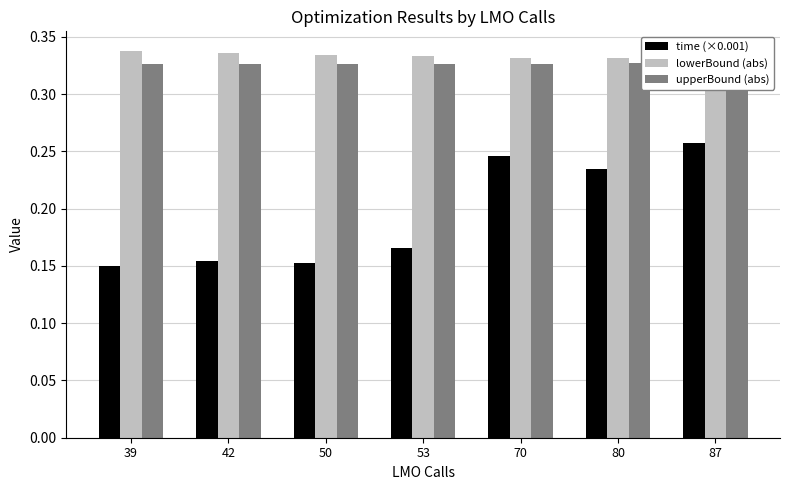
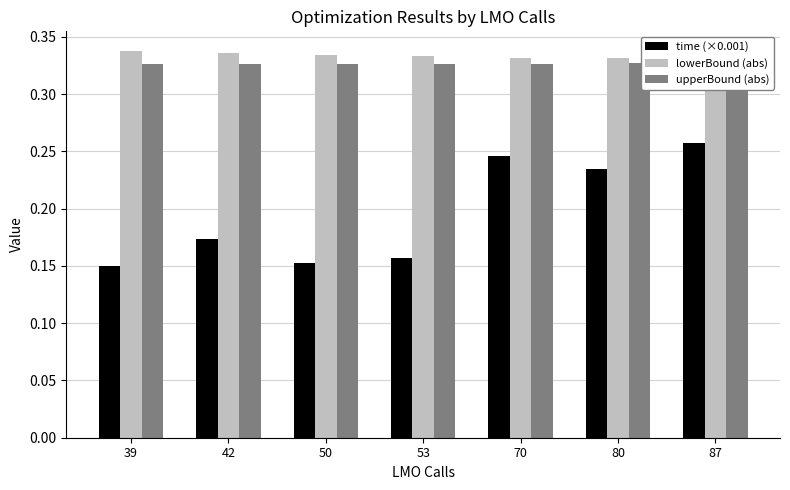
time (×0.001), 42: 0.154 -> 0.173
time (×0.001), 53: 0.166 -> 0.157
